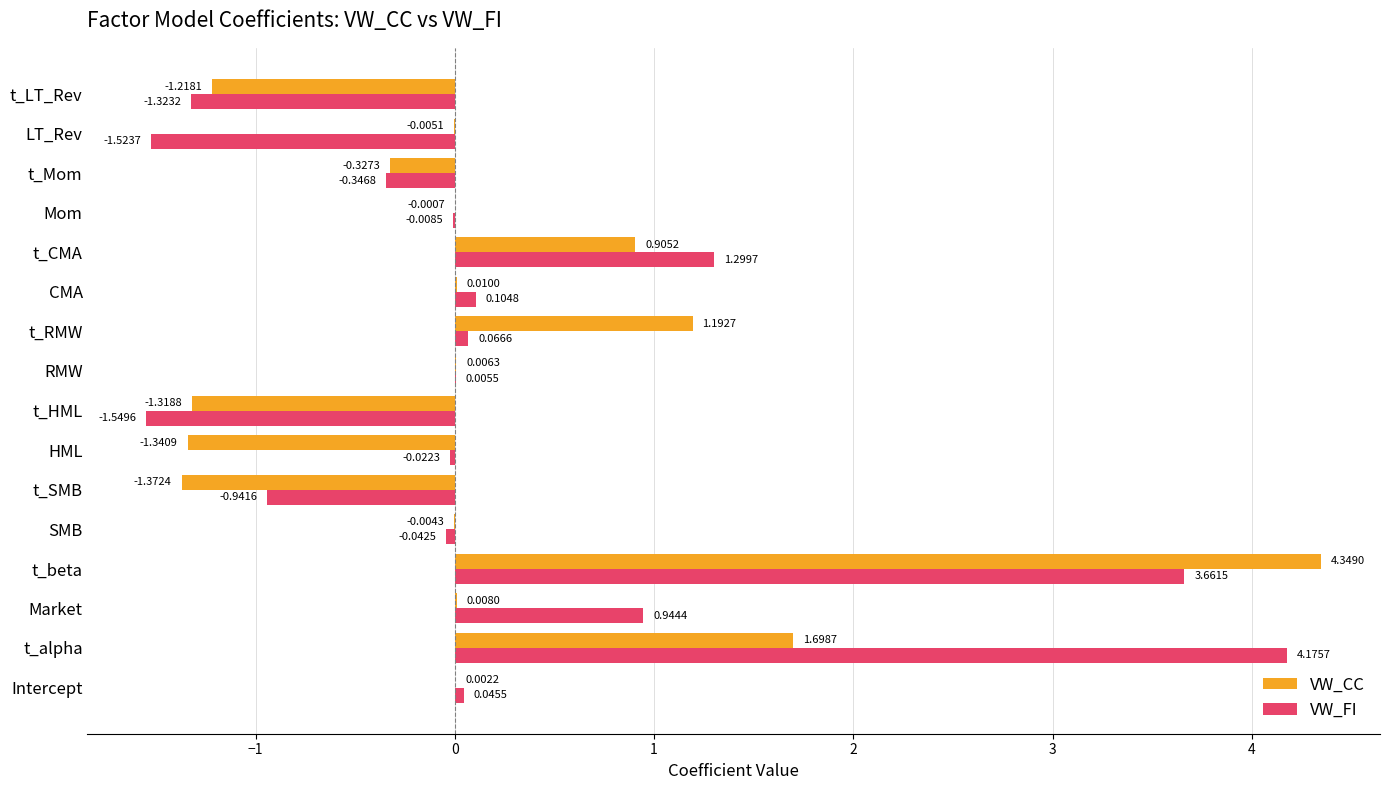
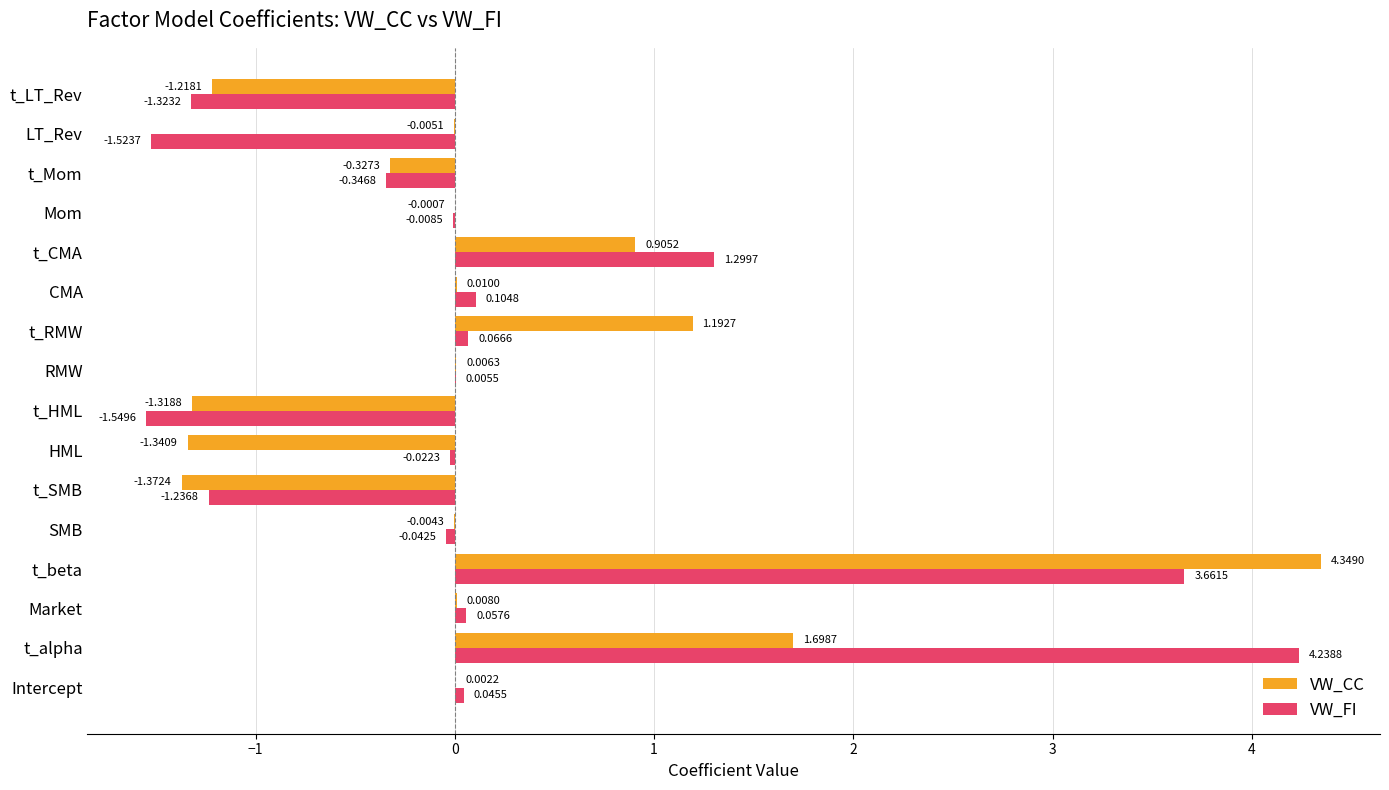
VW_FI, t_SMB: -0.9416 -> -1.2368
VW_FI, Market: 0.9444 -> 0.0576
VW_FI, t_alpha: 4.1757 -> 4.2388
